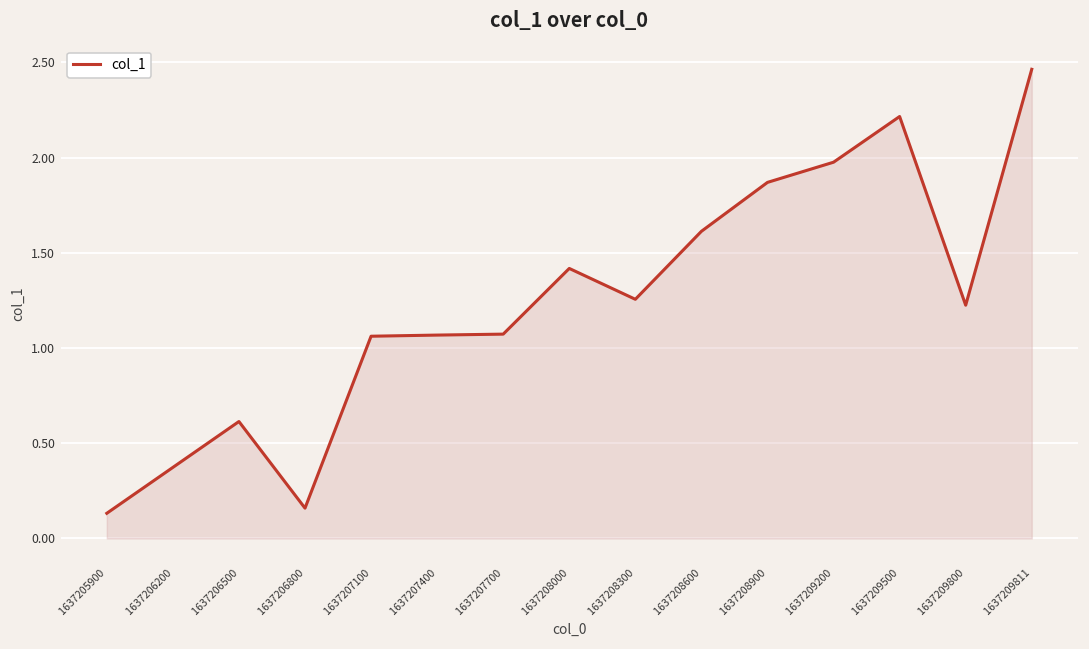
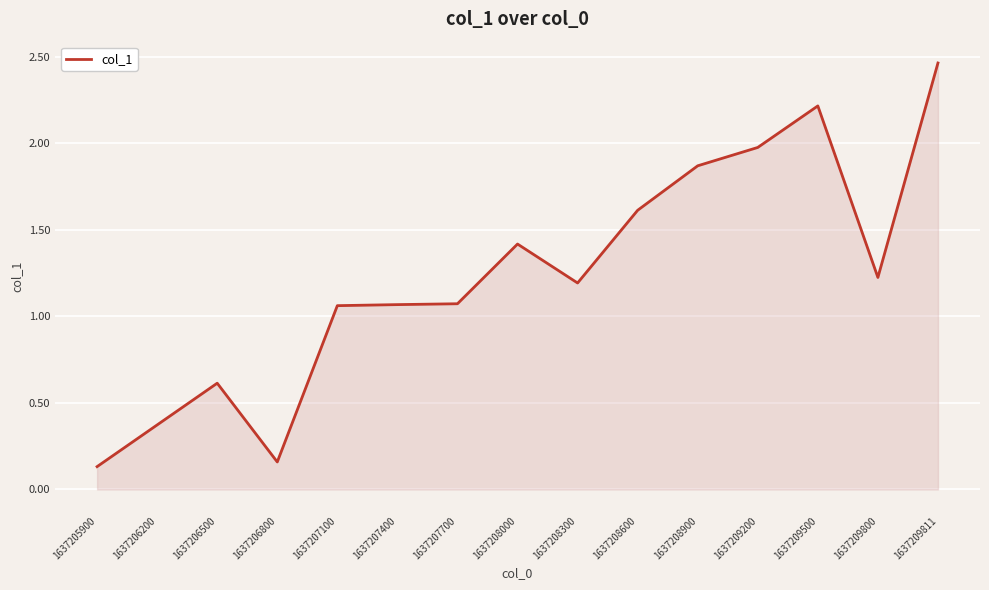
1637208300: 1.26 -> 1.19
